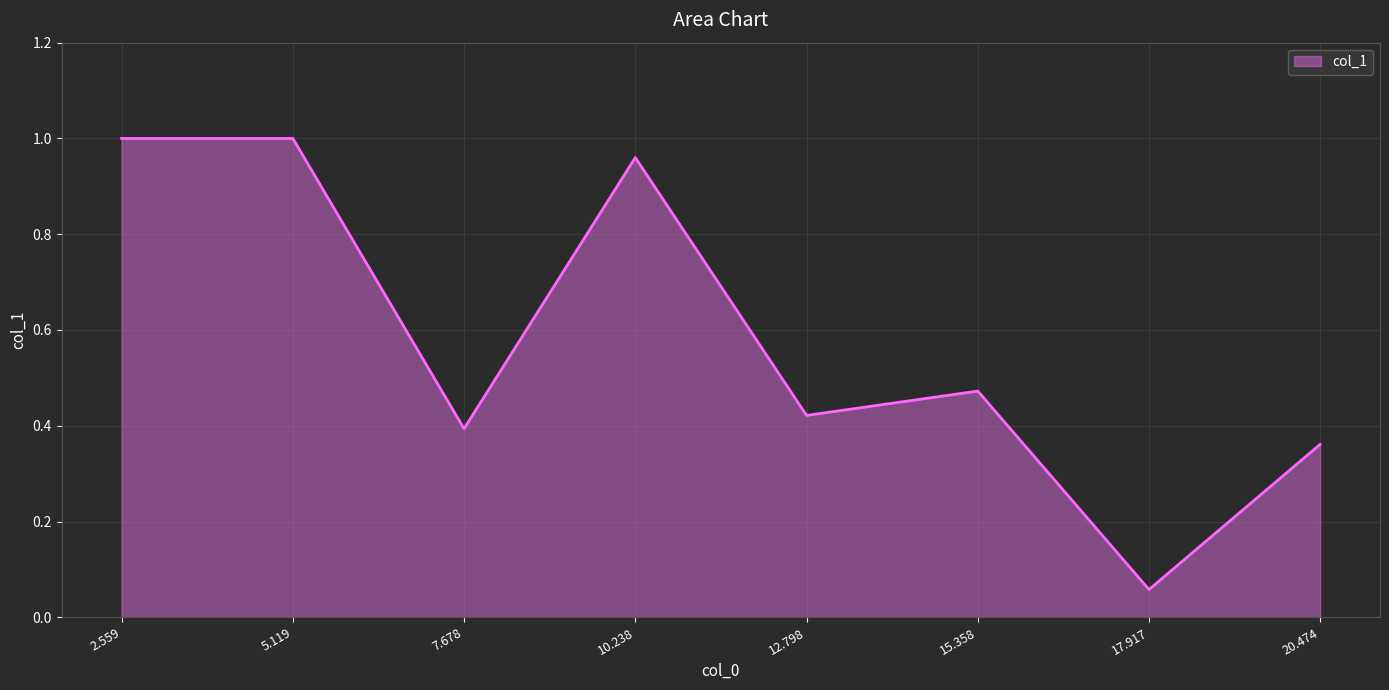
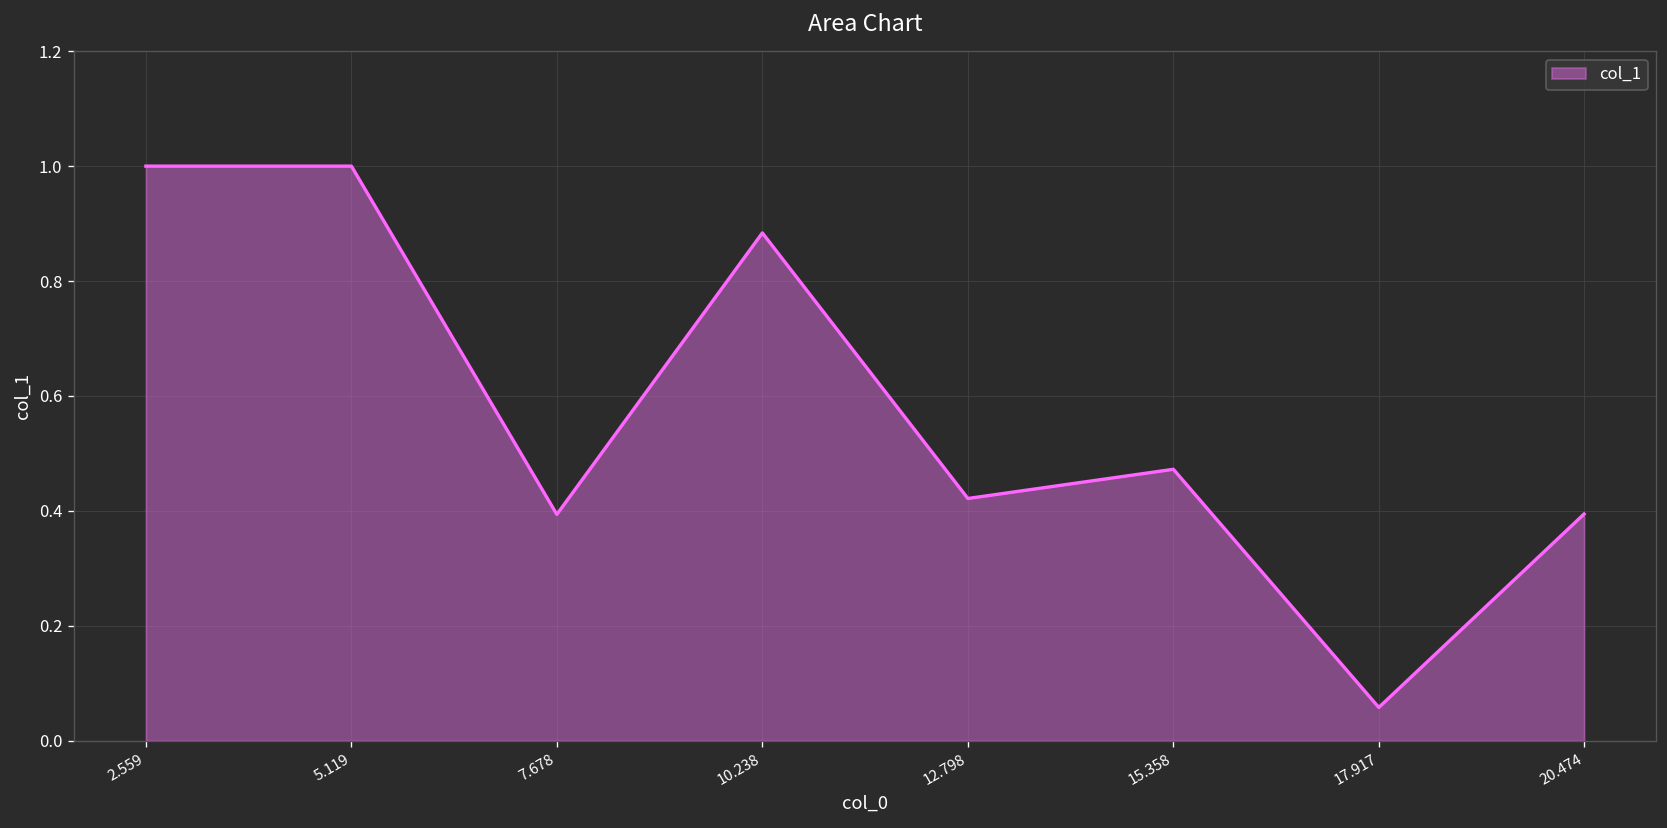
10.238: 0.96 -> 0.88
20.474: 0.36 -> 0.39
